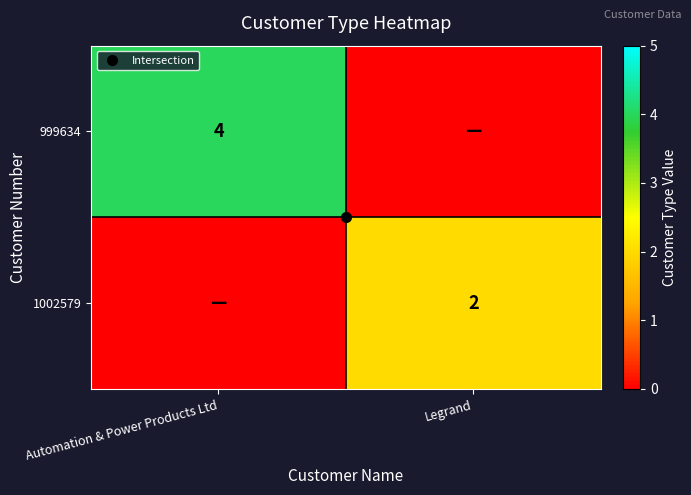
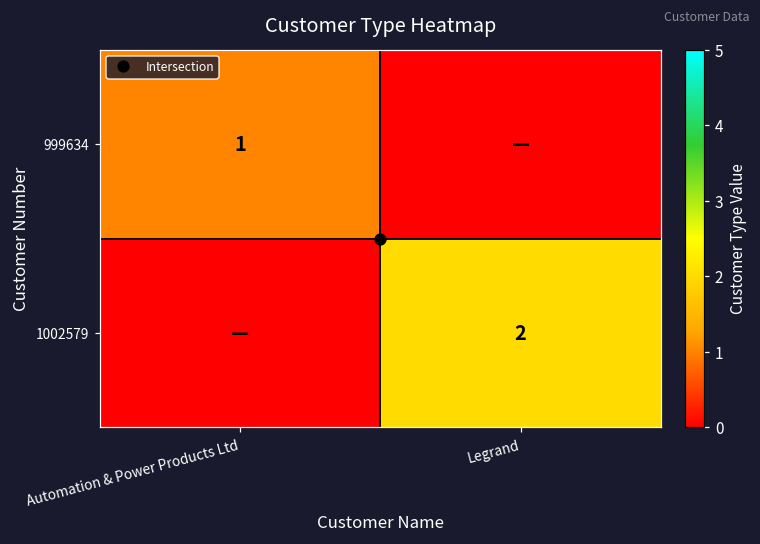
999634, Automation & Power Products Ltd: 4 -> 1
